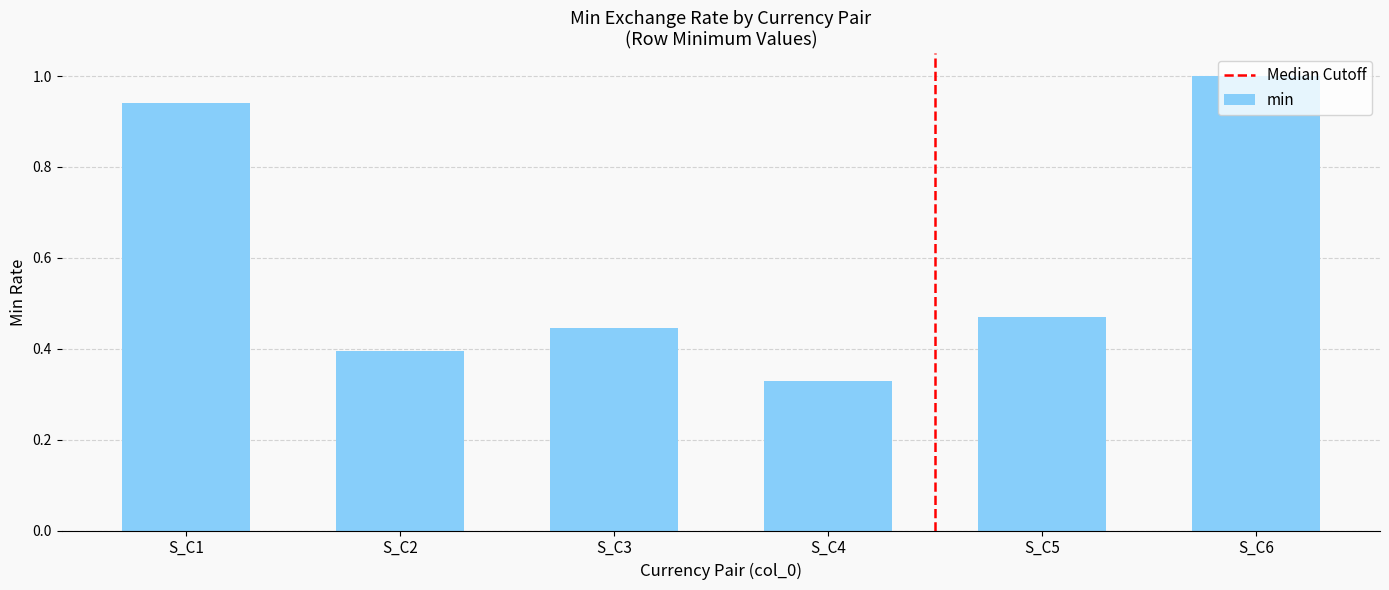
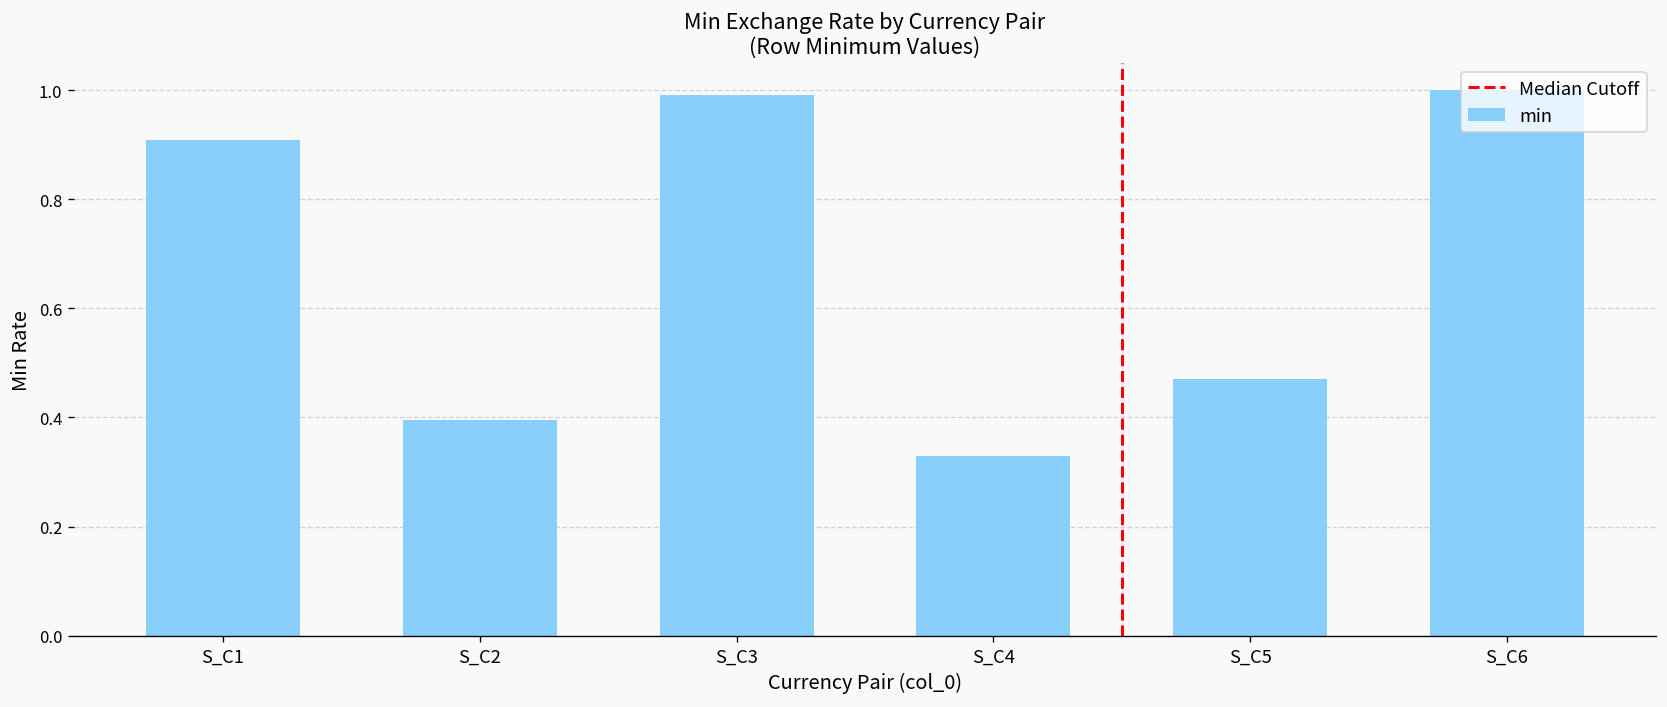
S_C1: 0.94 -> 0.91
S_C3: 0.45 -> 0.99
